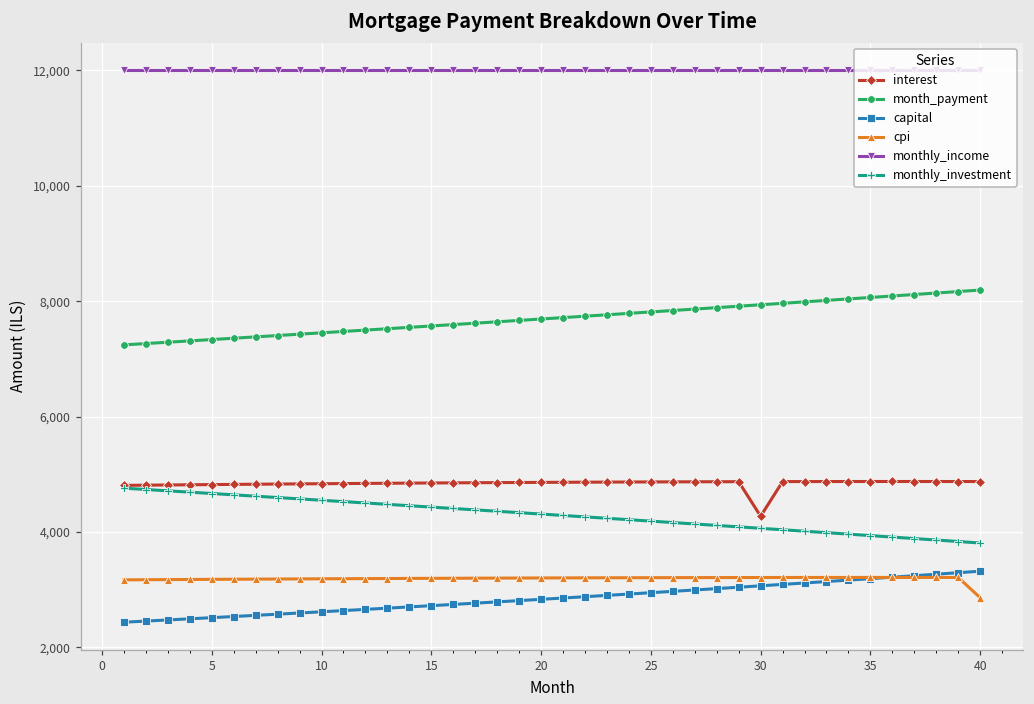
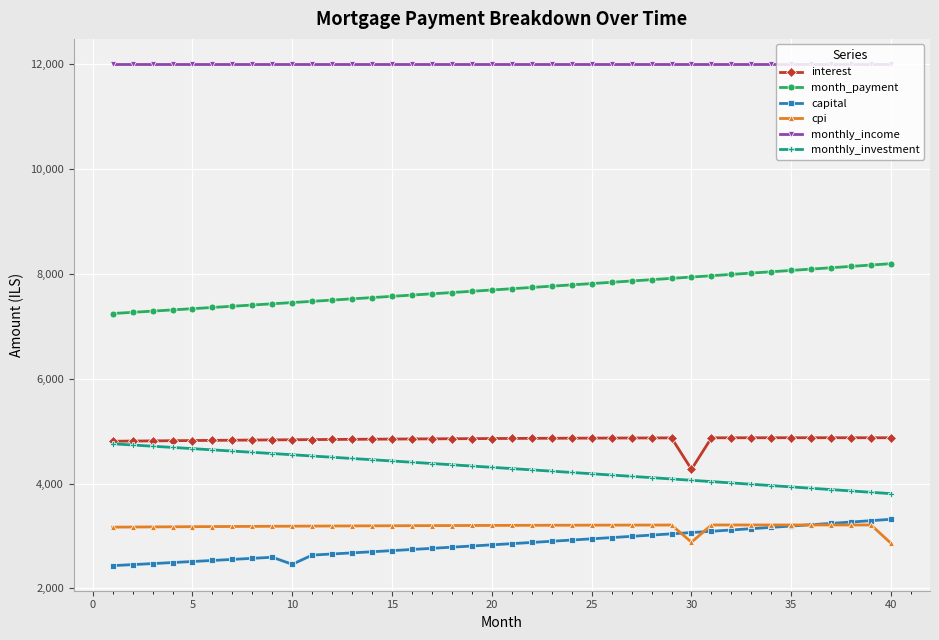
capital, 10: 2,600 -> 2,500
cpi, 30: 3,200 -> 2,900
